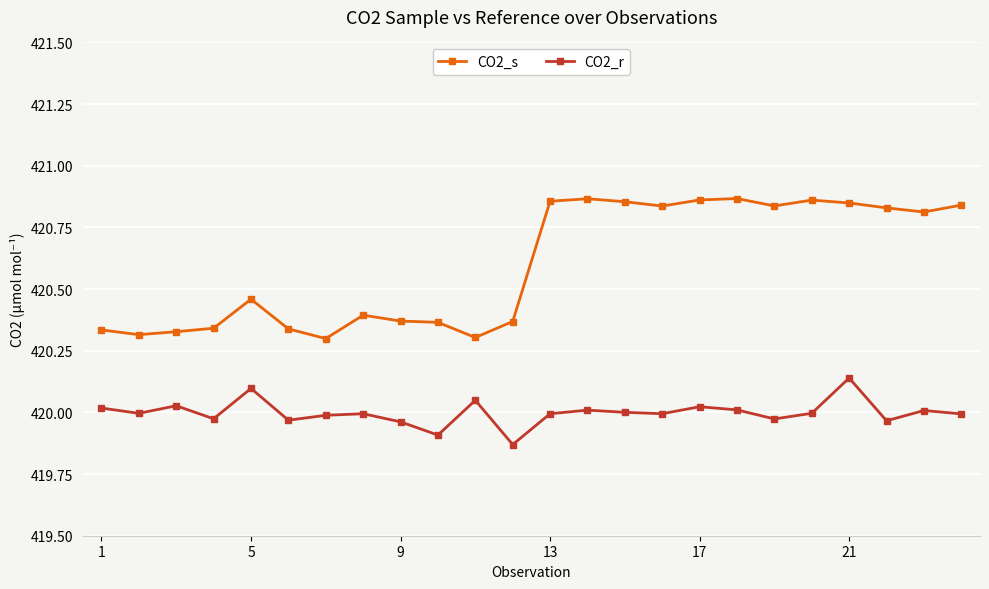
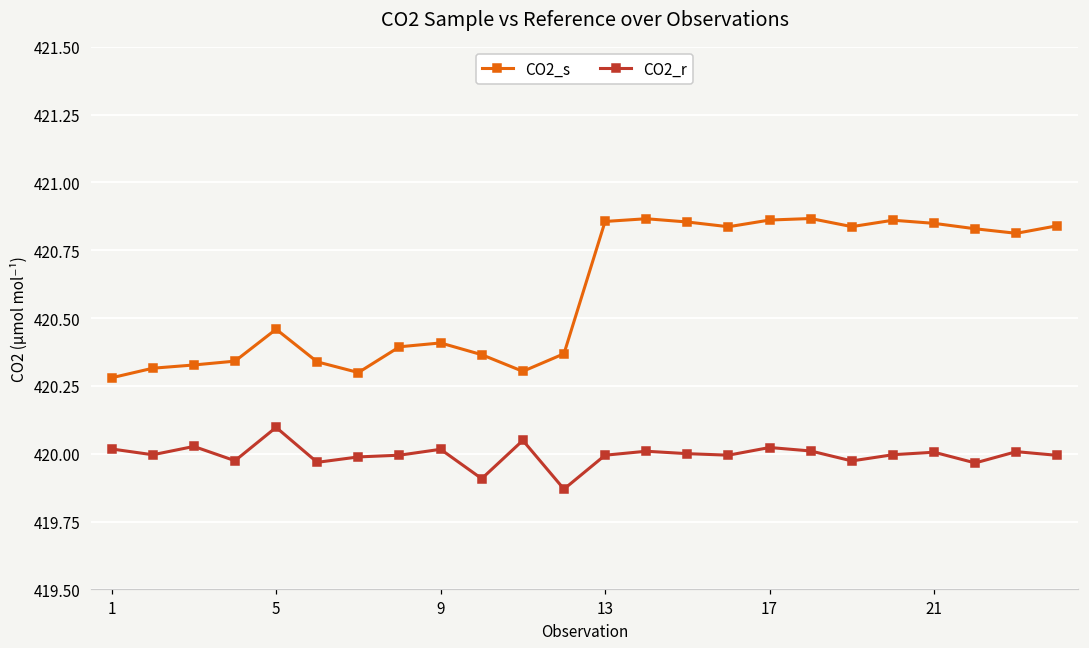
CO2_s, 1: 420.33 -> 420.28
CO2_s, 9: 420.37 -> 420.41
CO2_r, 9: 419.96 -> 420.02
CO2_r, 21: 420.14 -> 420.01
